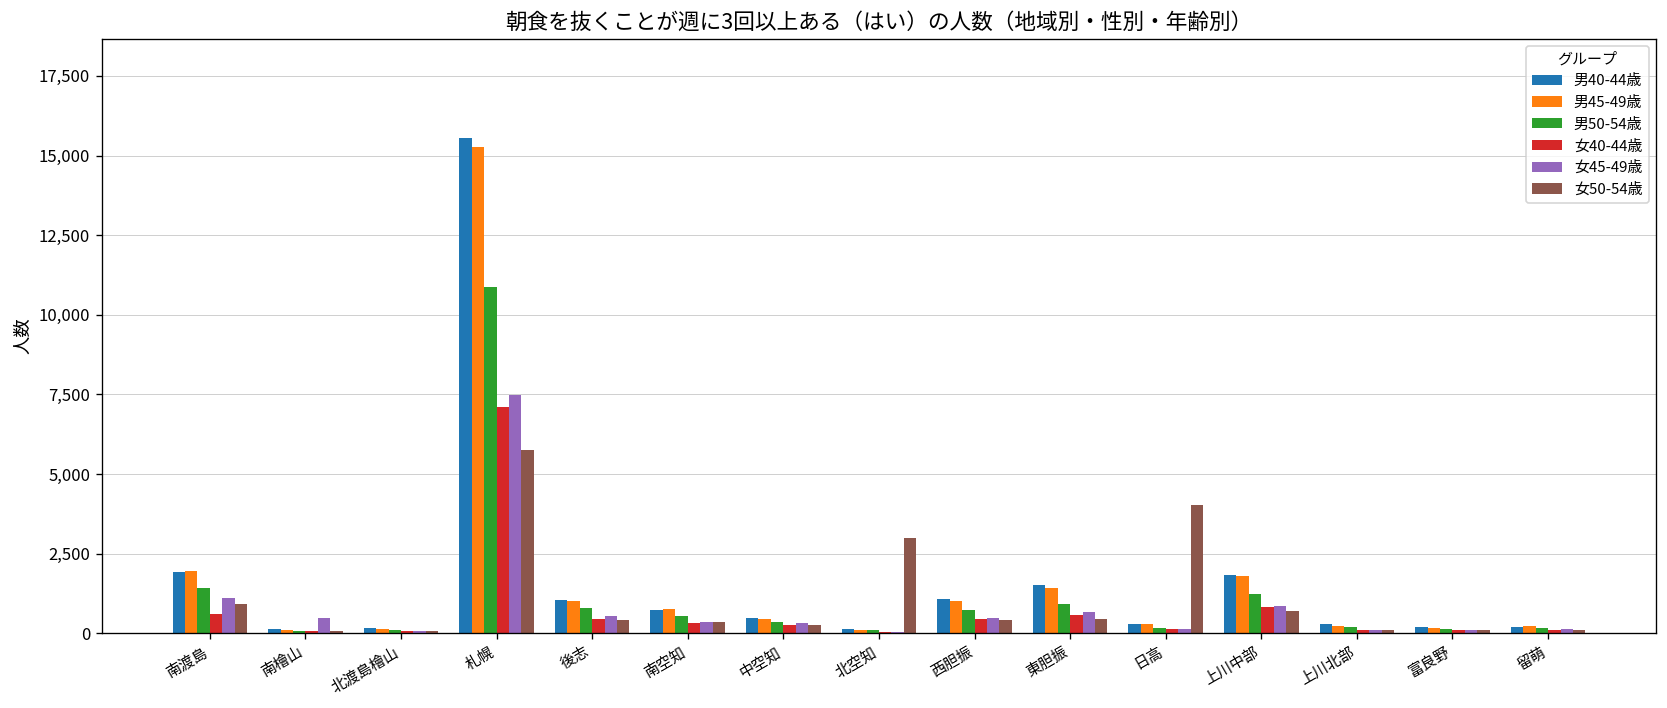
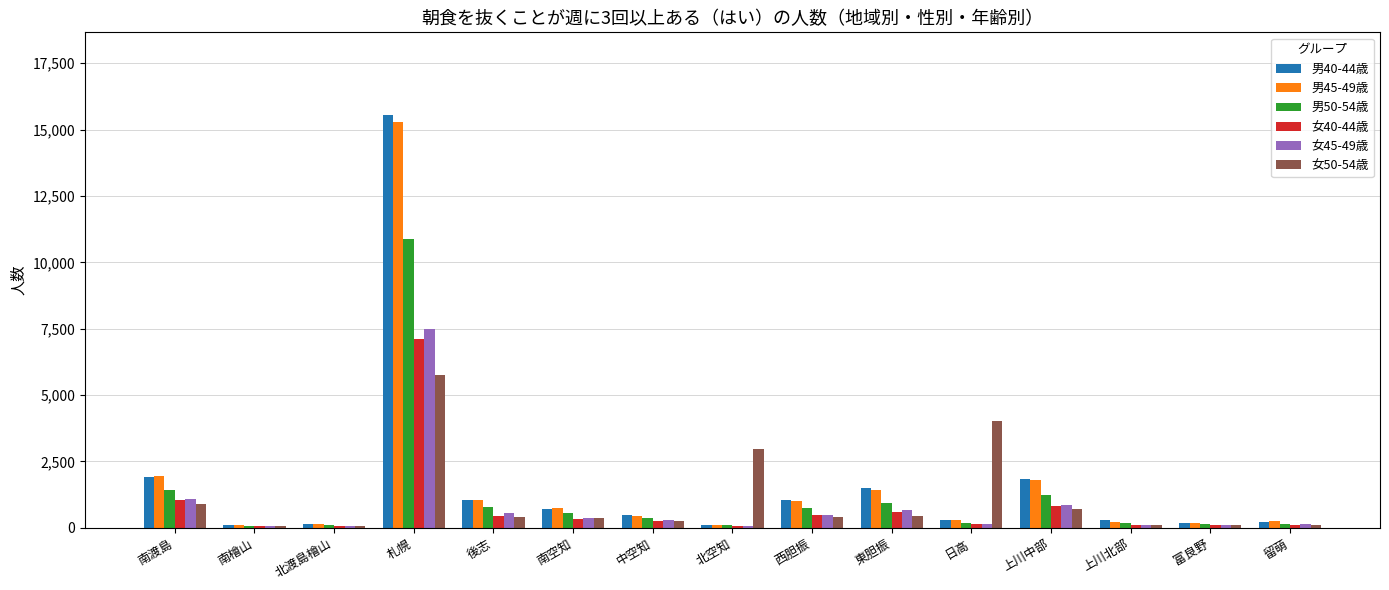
女40-44歳, 南渡島: 600 -> 1,000
女45-49歳, 南檜山: 500 -> 100
